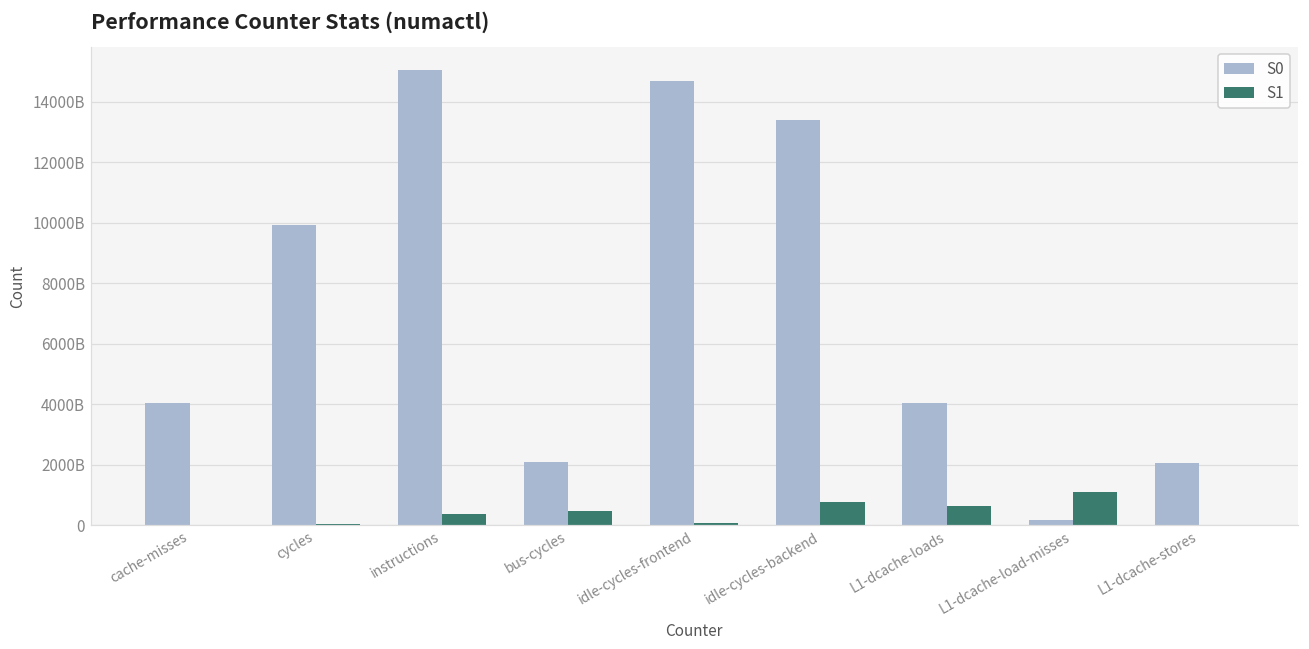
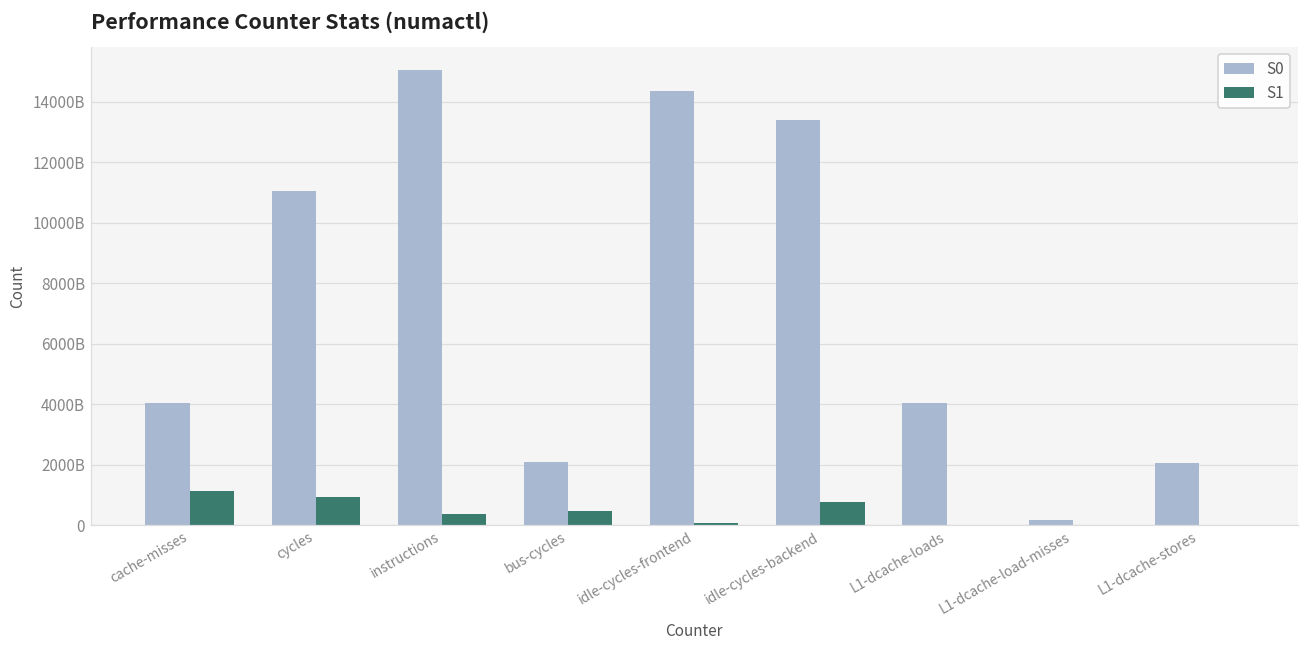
S1, cache-misses: 0 -> 1100000000000
S0, cycles: 9900000000000 -> 11000000000000
S1, cycles: 0 -> 900000000000
S0, idle-cycles-frontend: 14700000000000 -> 14300000000000
S1, L1-dcache-loads: 600000000000 -> 0
S1, L1-dcache-load-misses: 1100000000000 -> 0
